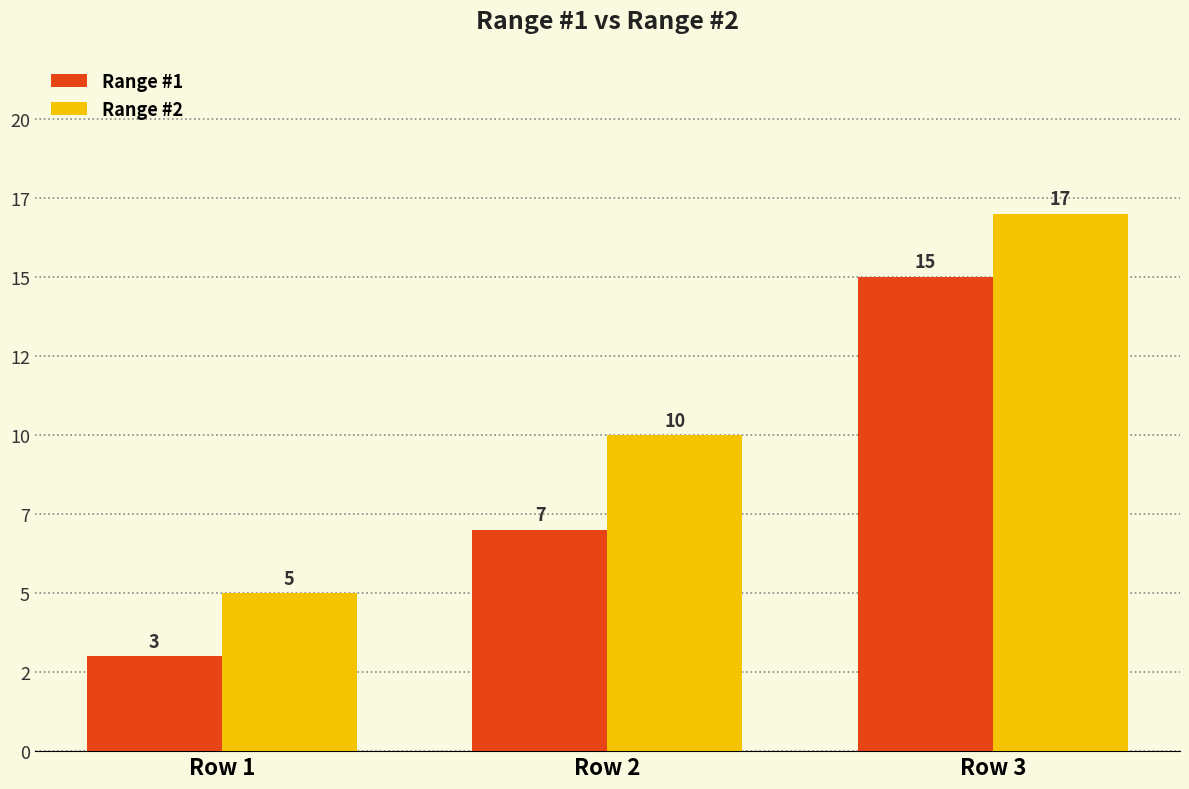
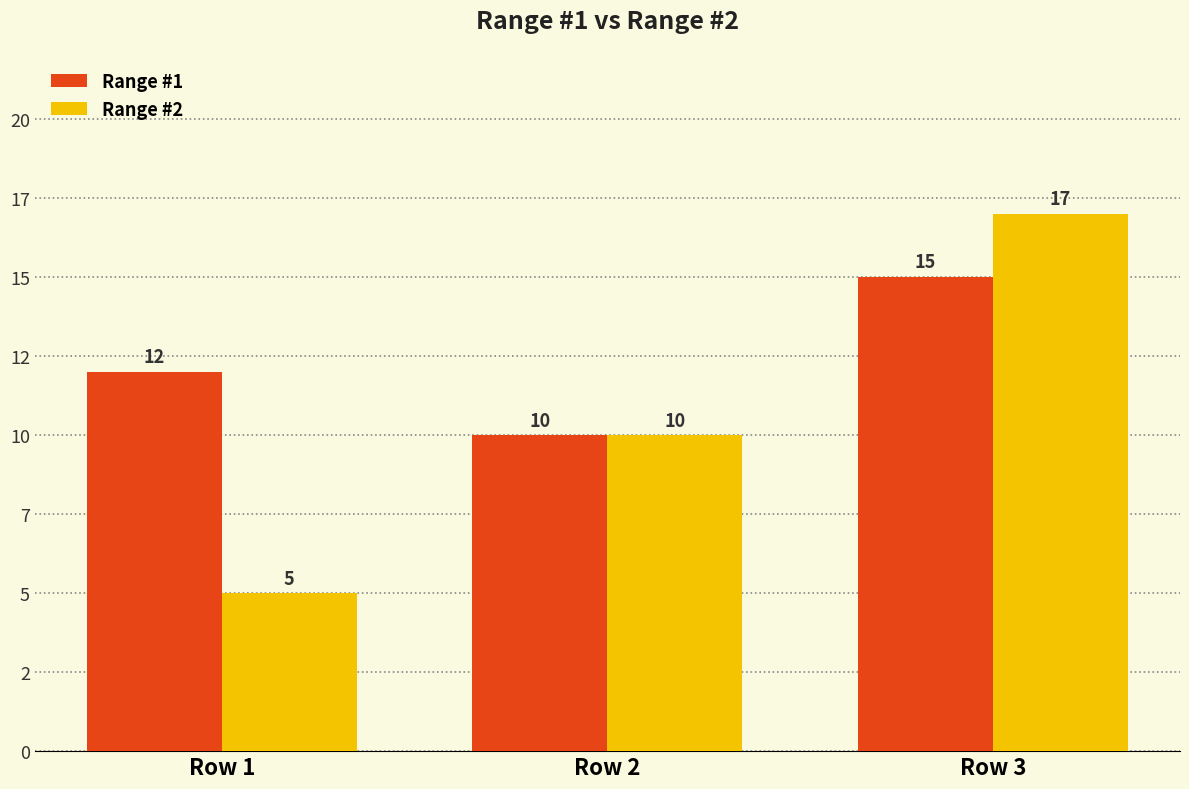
Range #1, Row 1: 3 -> 12
Range #1, Row 2: 7 -> 10
